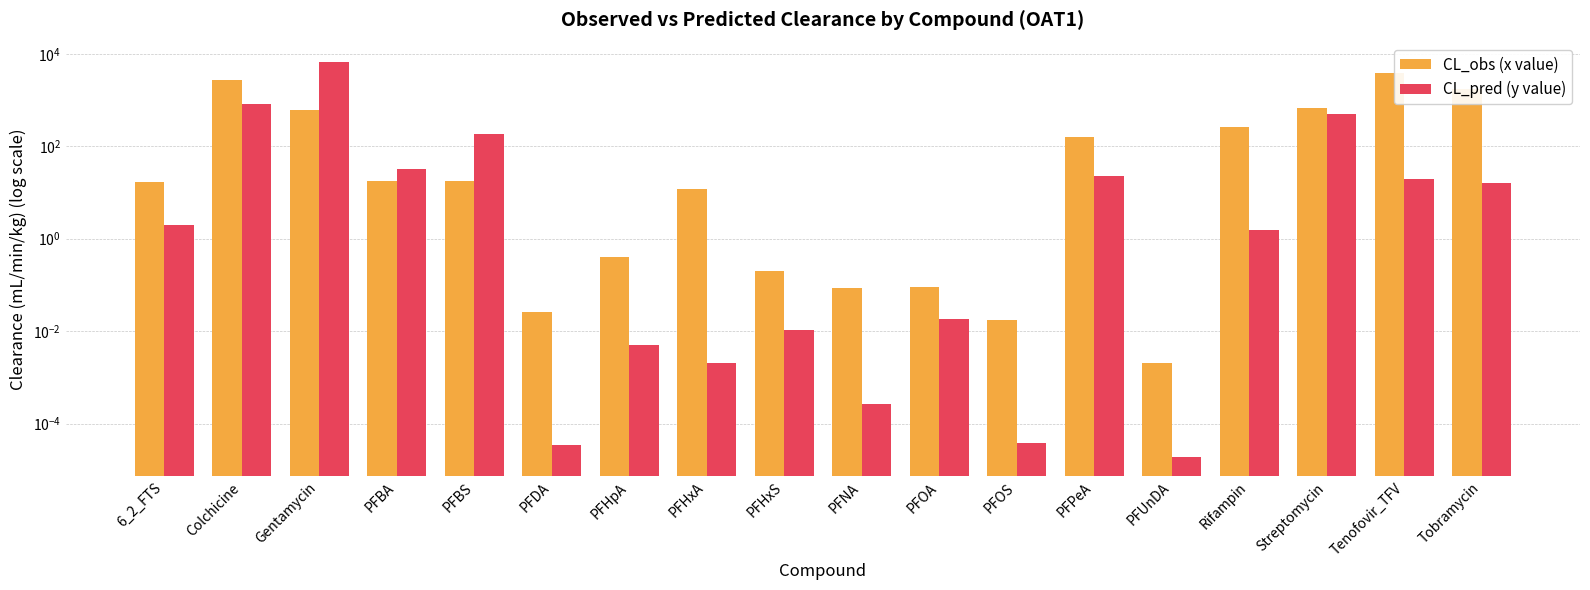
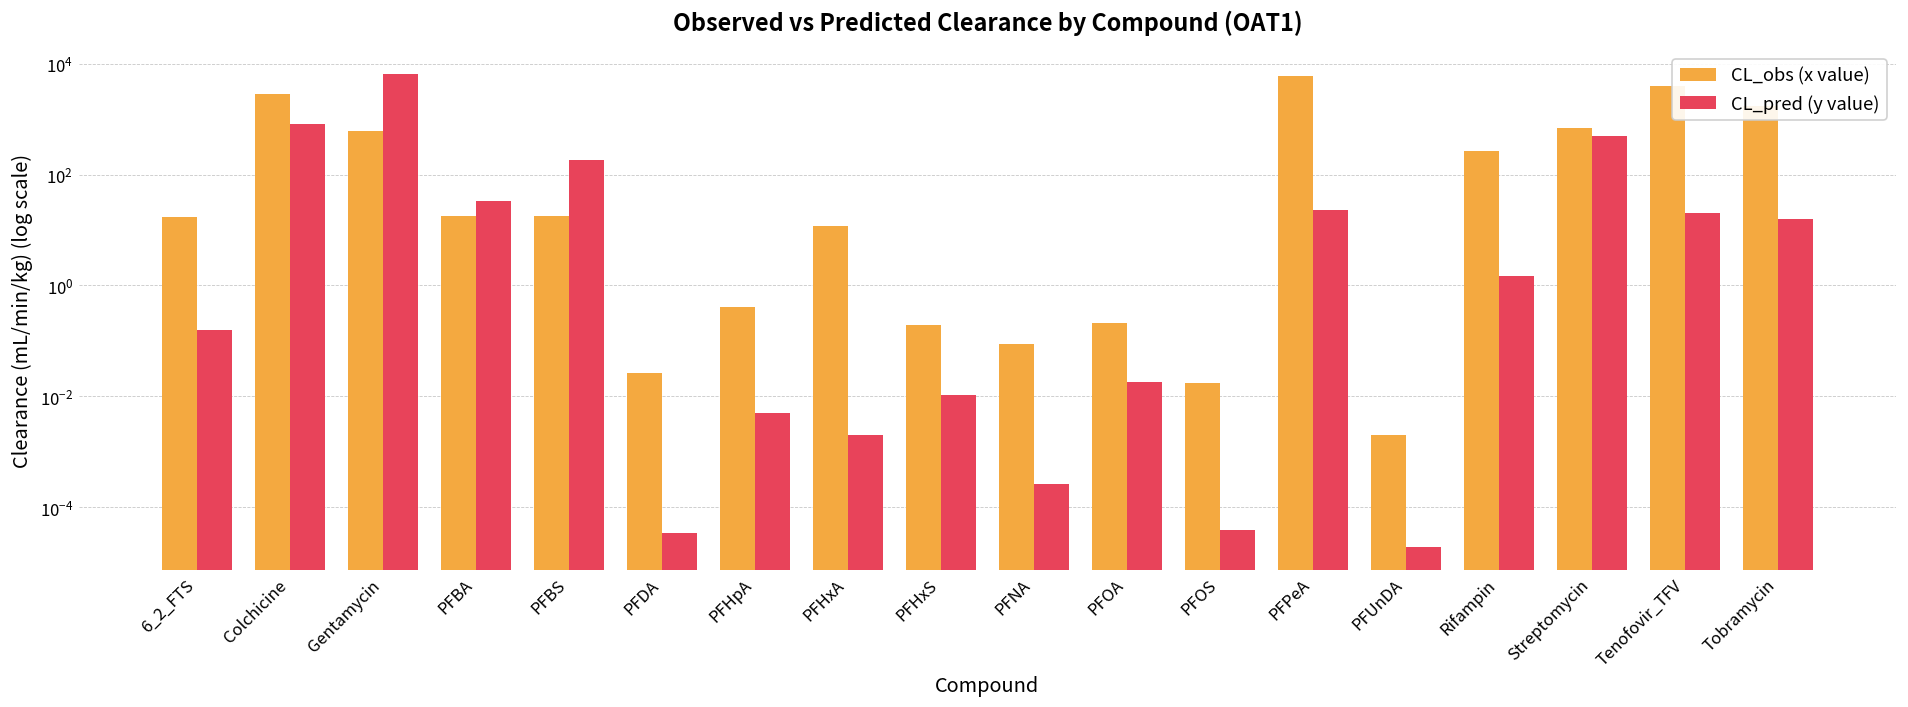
CL_pred (y value), 6_2_FTS: 1.9 -> 0.16
CL_obs (x value), PFOA: 0.09 -> 0.2
CL_obs (x value), PFPeA: 160 -> 6000
